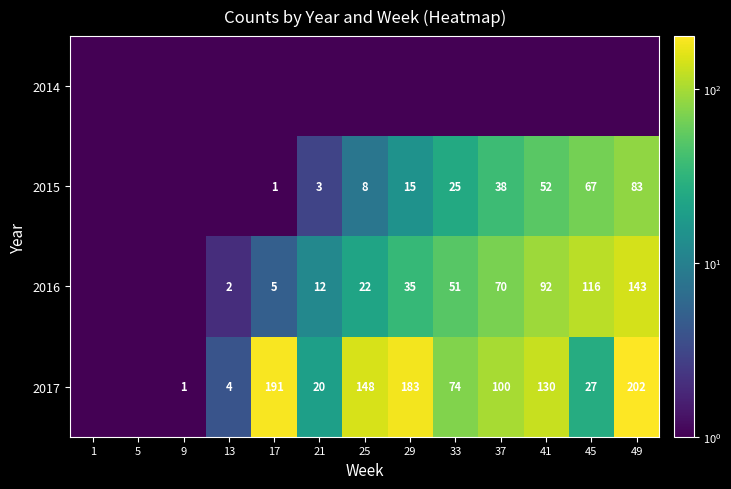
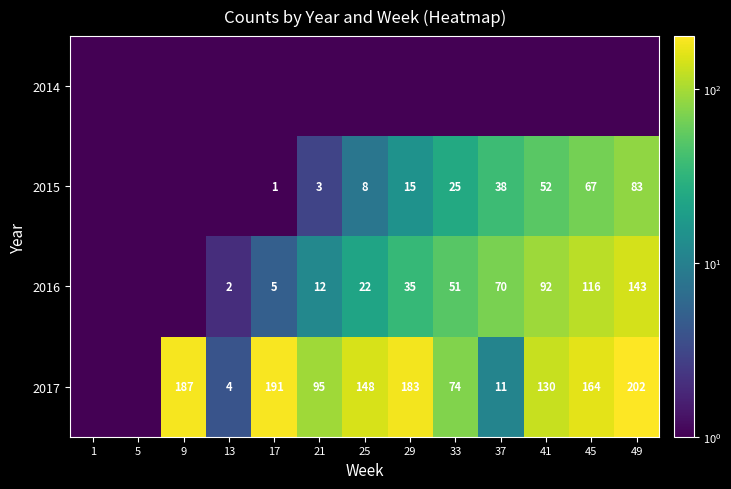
2017, 9: 1 -> 187
2017, 21: 20 -> 95
2017, 37: 100 -> 11
2017, 45: 27 -> 164
